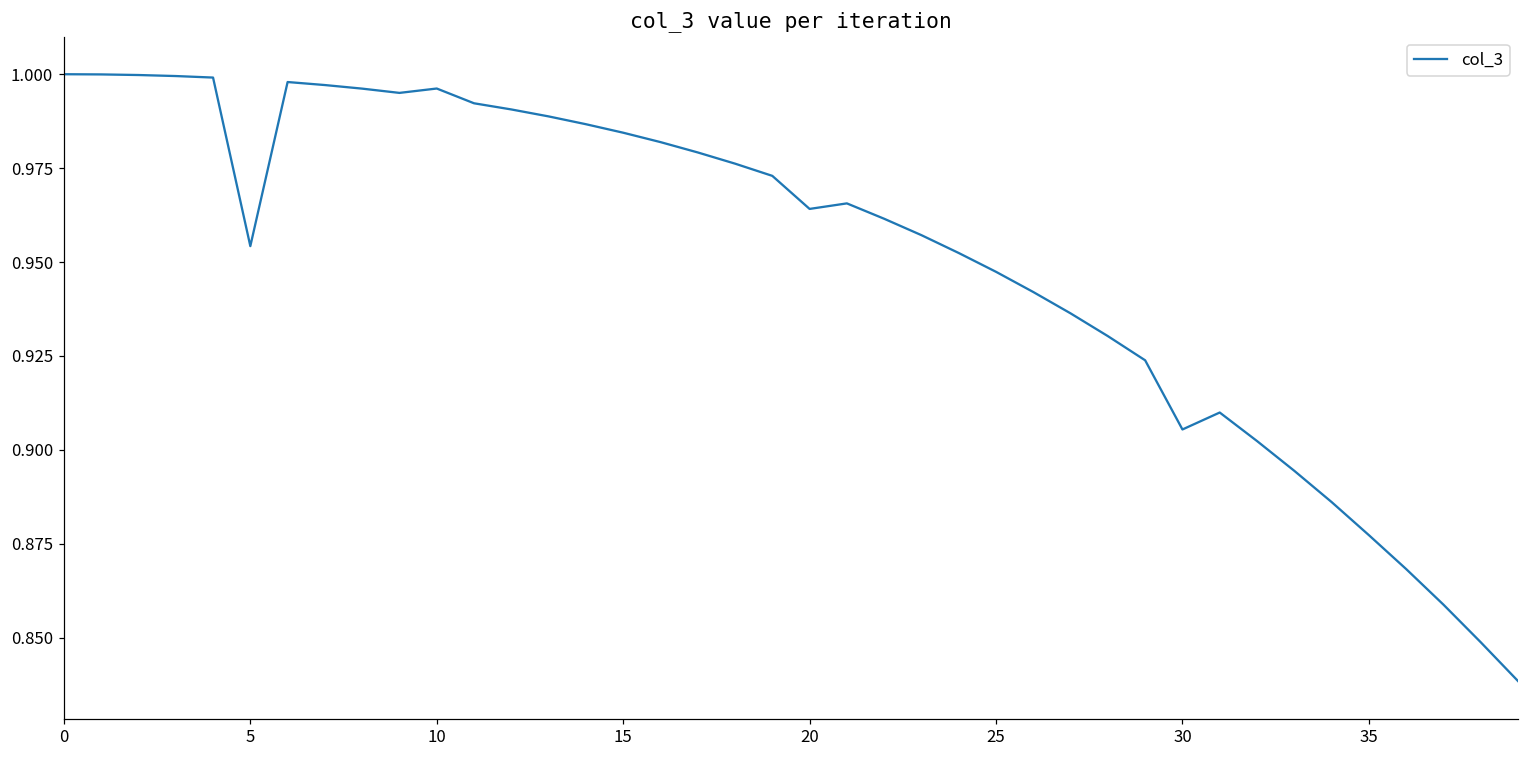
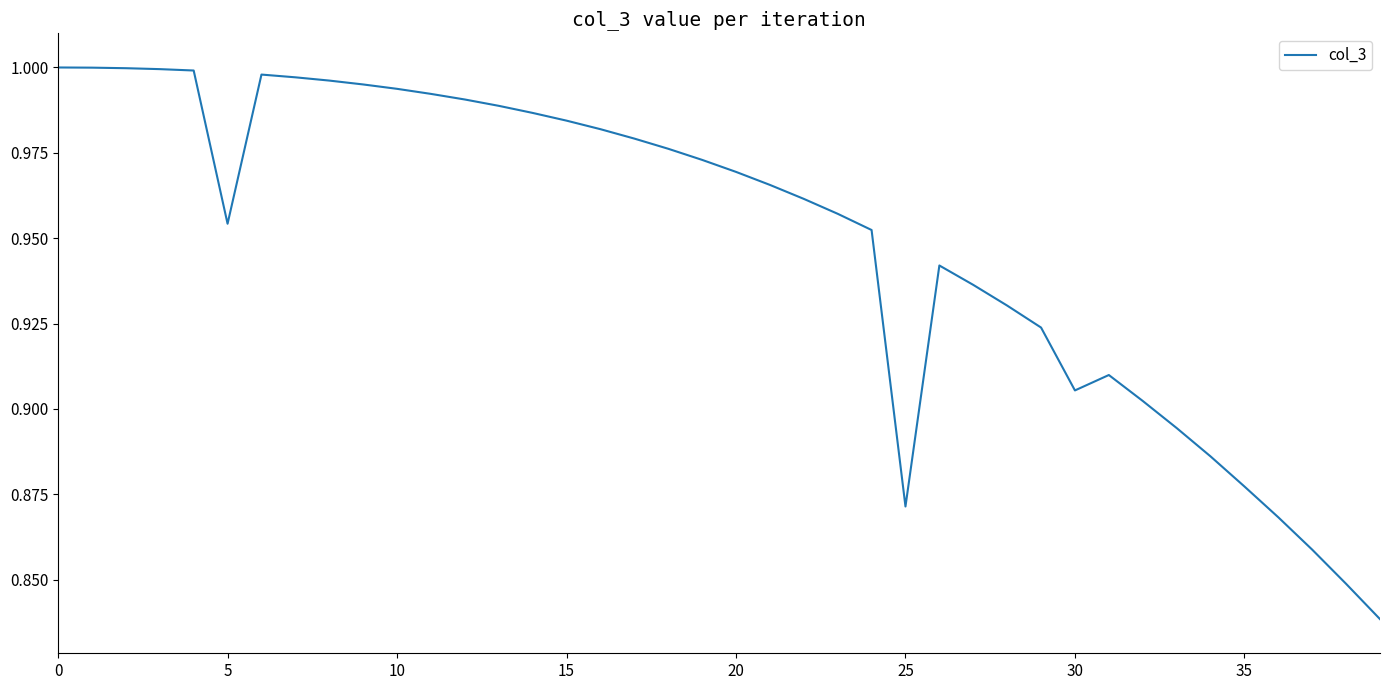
10: 0.996 -> 0.994
20: 0.964 -> 0.969
25: 0.947 -> 0.871
